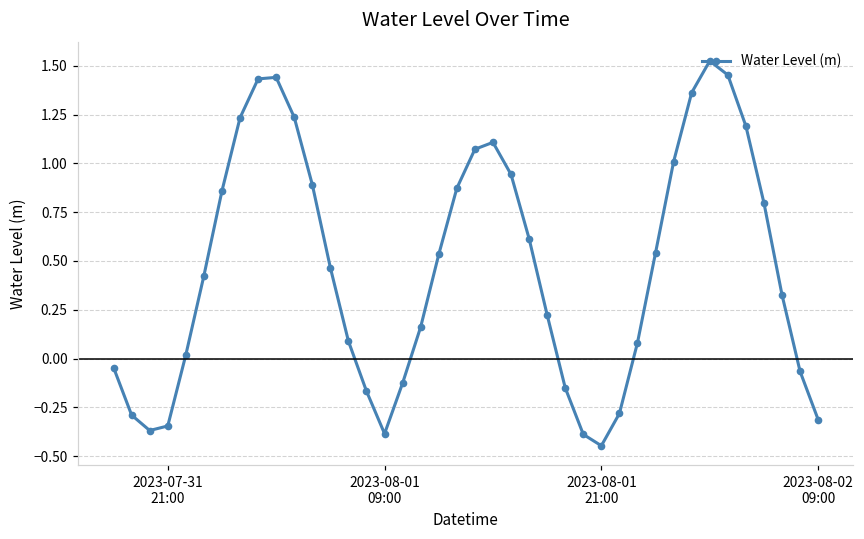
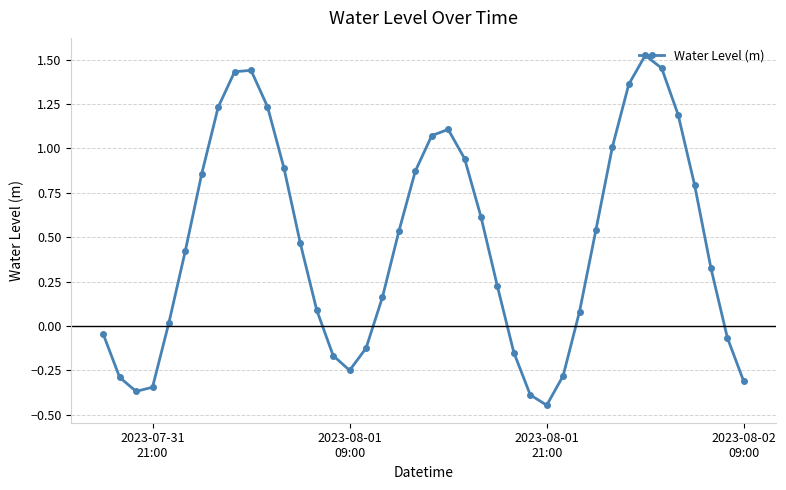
2023-08-01 09:00: -0.38 -> -0.25
